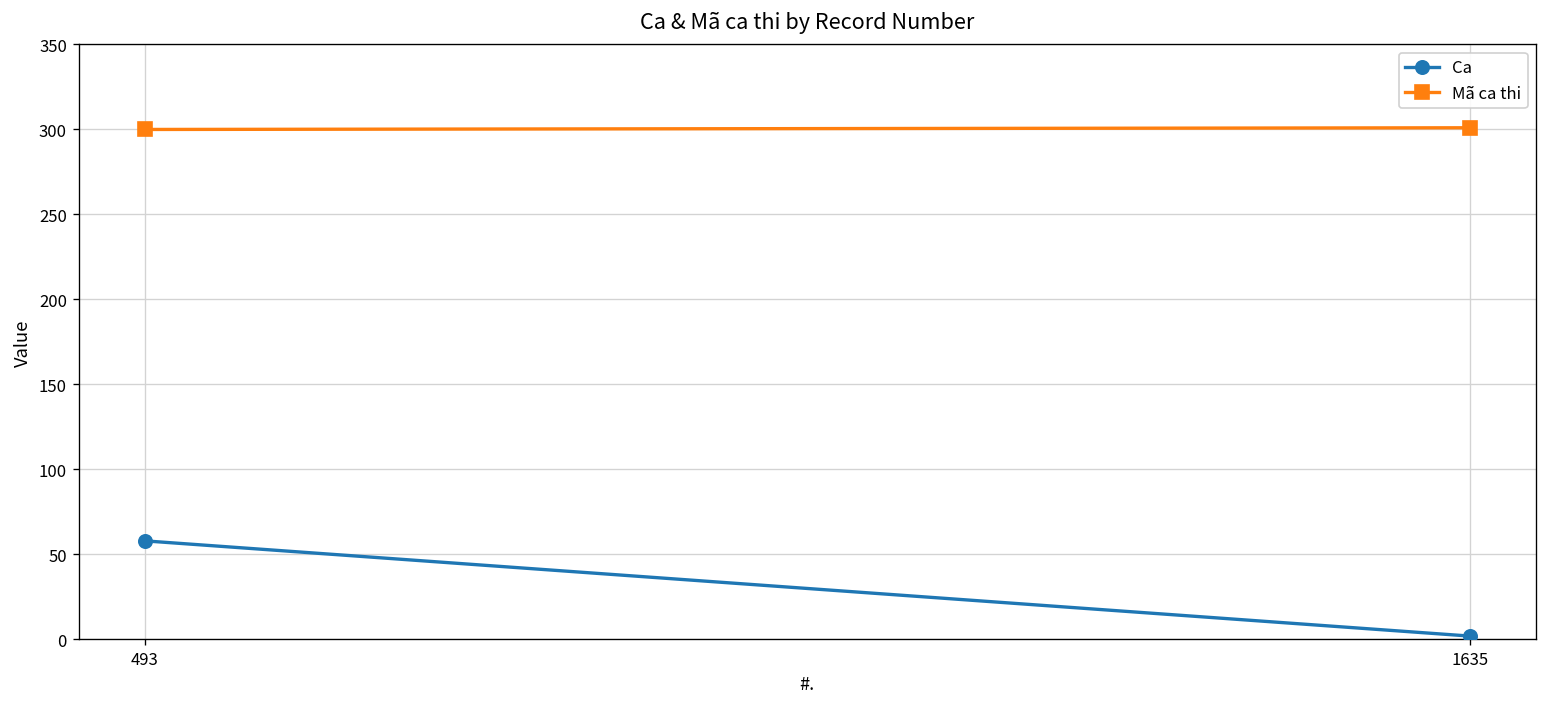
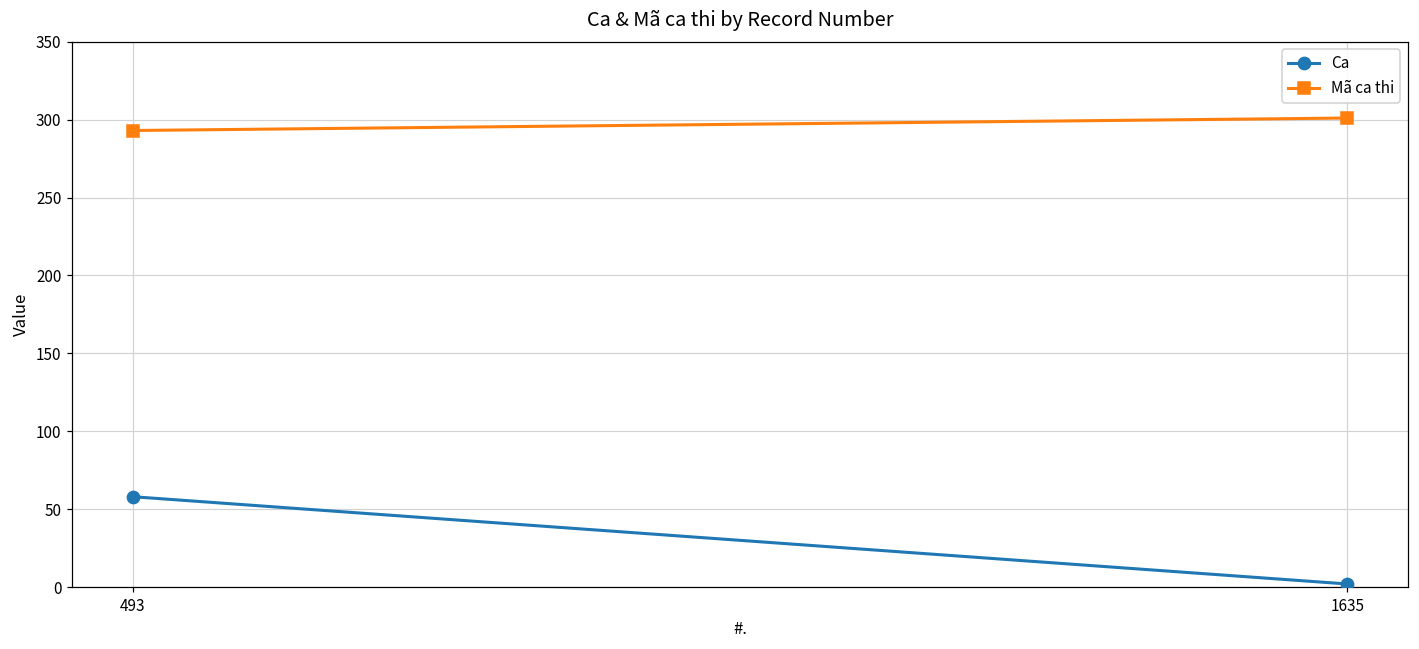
Mã ca thi, 493: 300 -> 293
